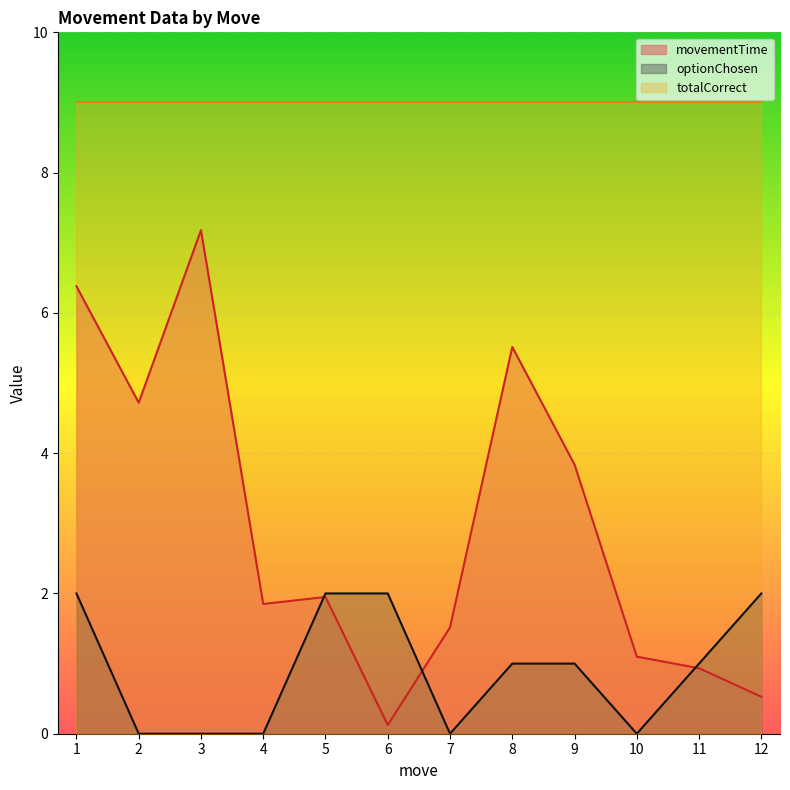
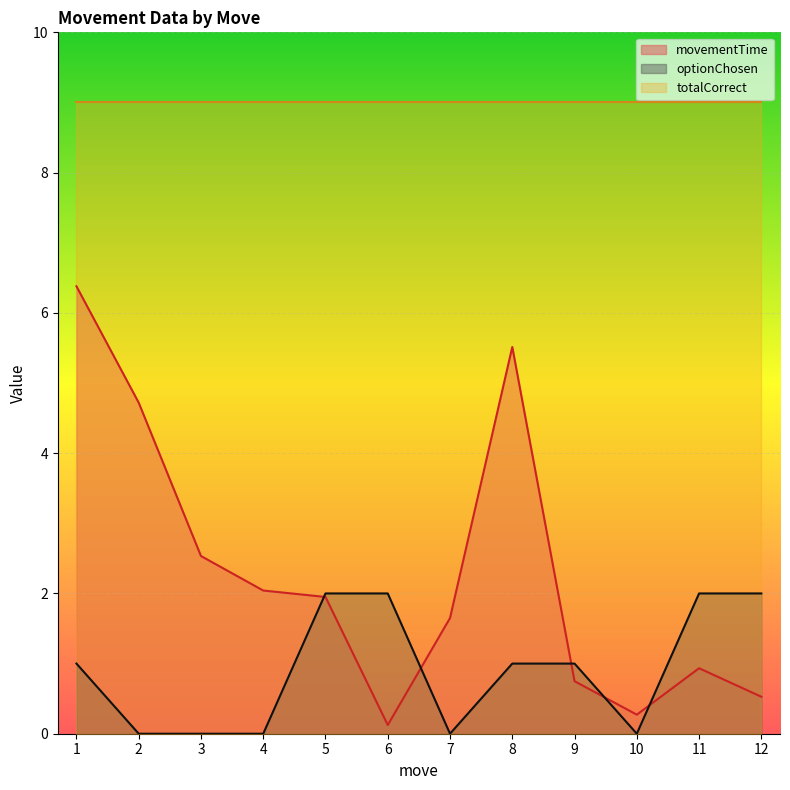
optionChosen, 1: 2 -> 1
movementTime, 3: 7.2 -> 2.5
movementTime, 4: 1.8 -> 2.0
movementTime, 7: 1.5 -> 1.6
movementTime, 9: 3.8 -> 0.7
movementTime, 10: 1.1 -> 0.3
optionChosen, 11: 1 -> 2
